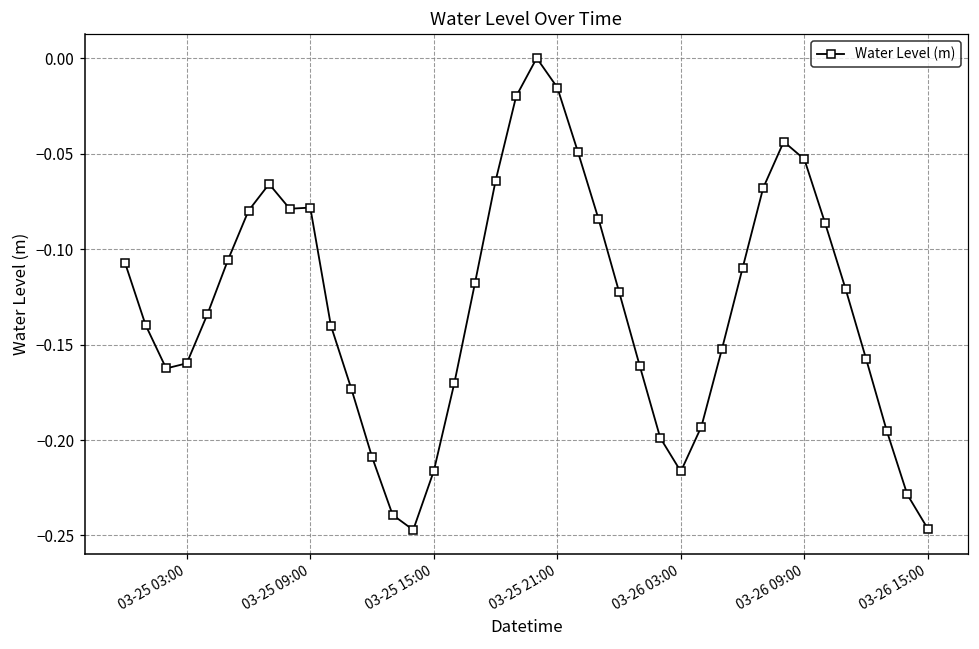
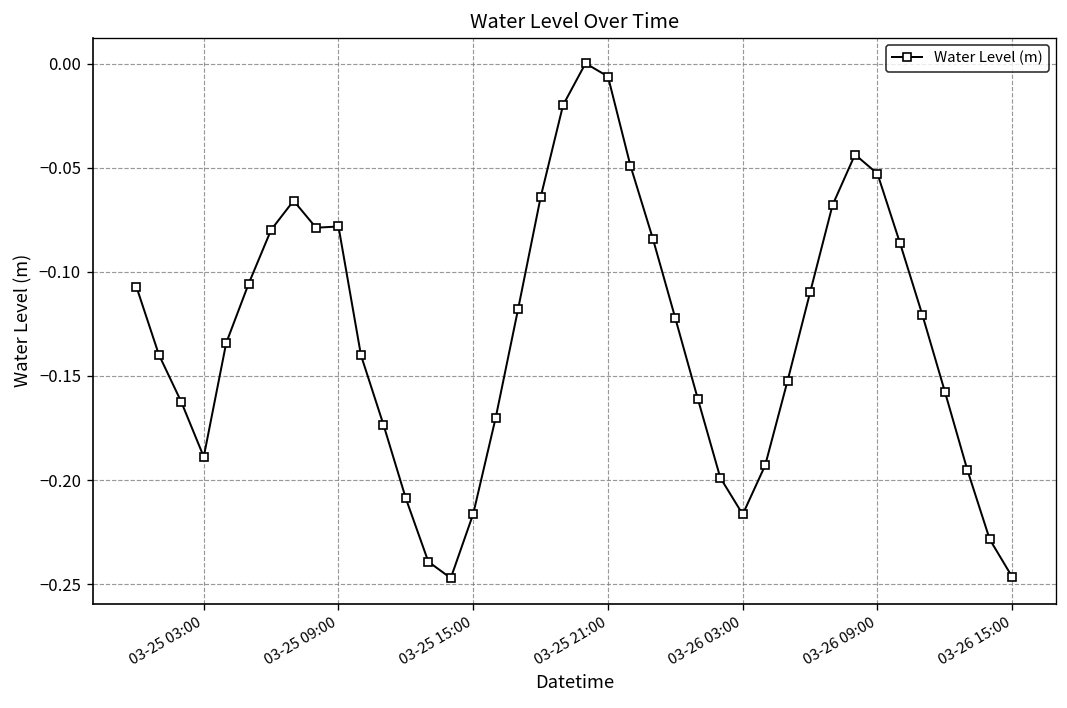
03-25 03:00: -0.160 -> -0.189
03-25 21:00: -0.015 -> -0.006
